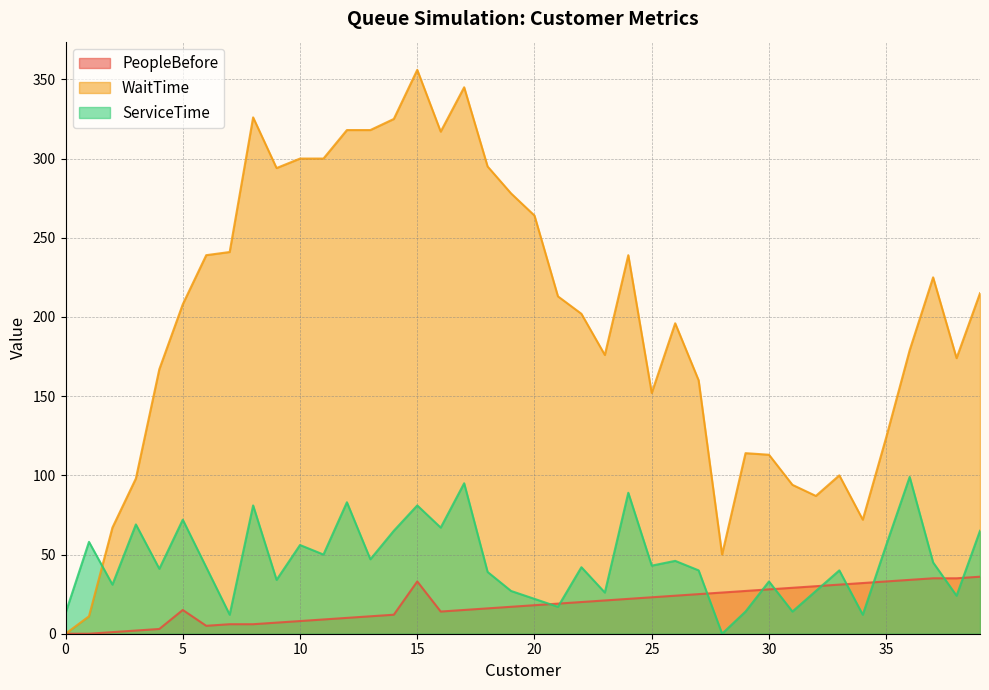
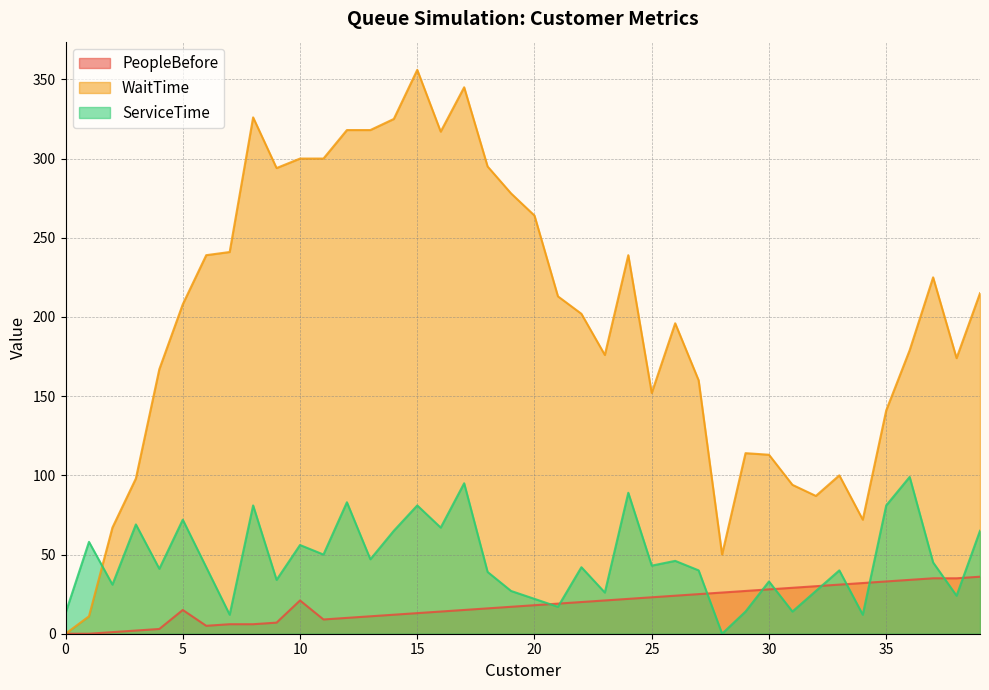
PeopleBefore, 10: 8 -> 21
PeopleBefore, 15: 33 -> 13
WaitTime, 35: 124 -> 141
ServiceTime, 35: 56 -> 81
